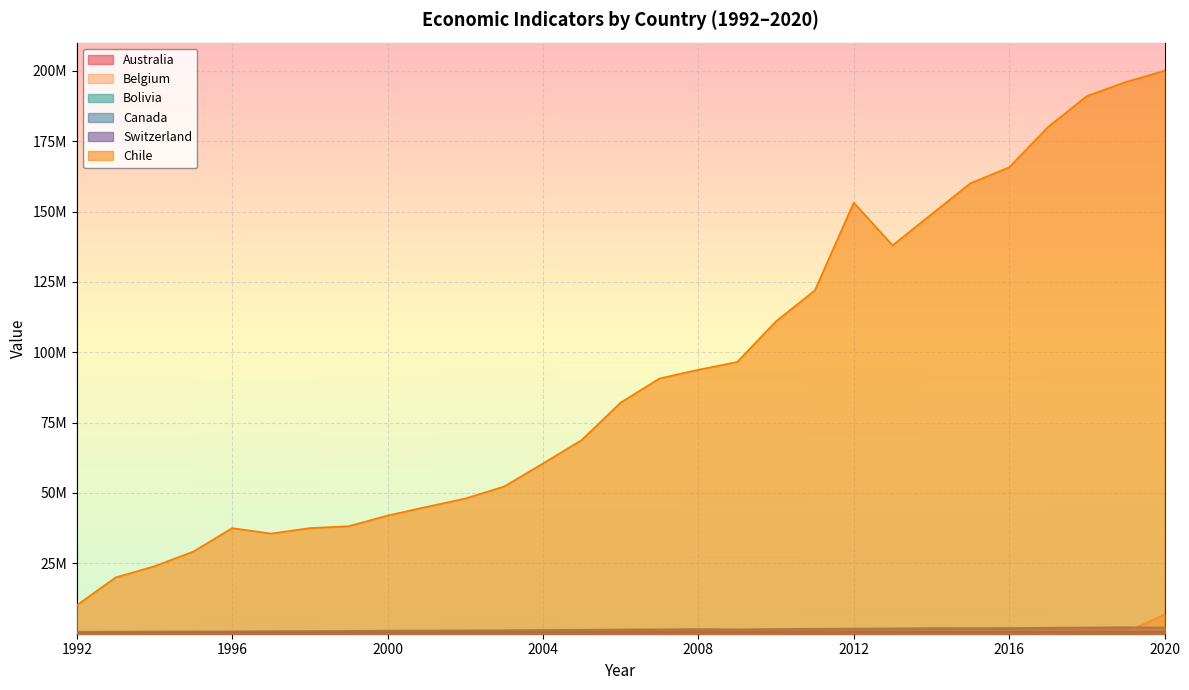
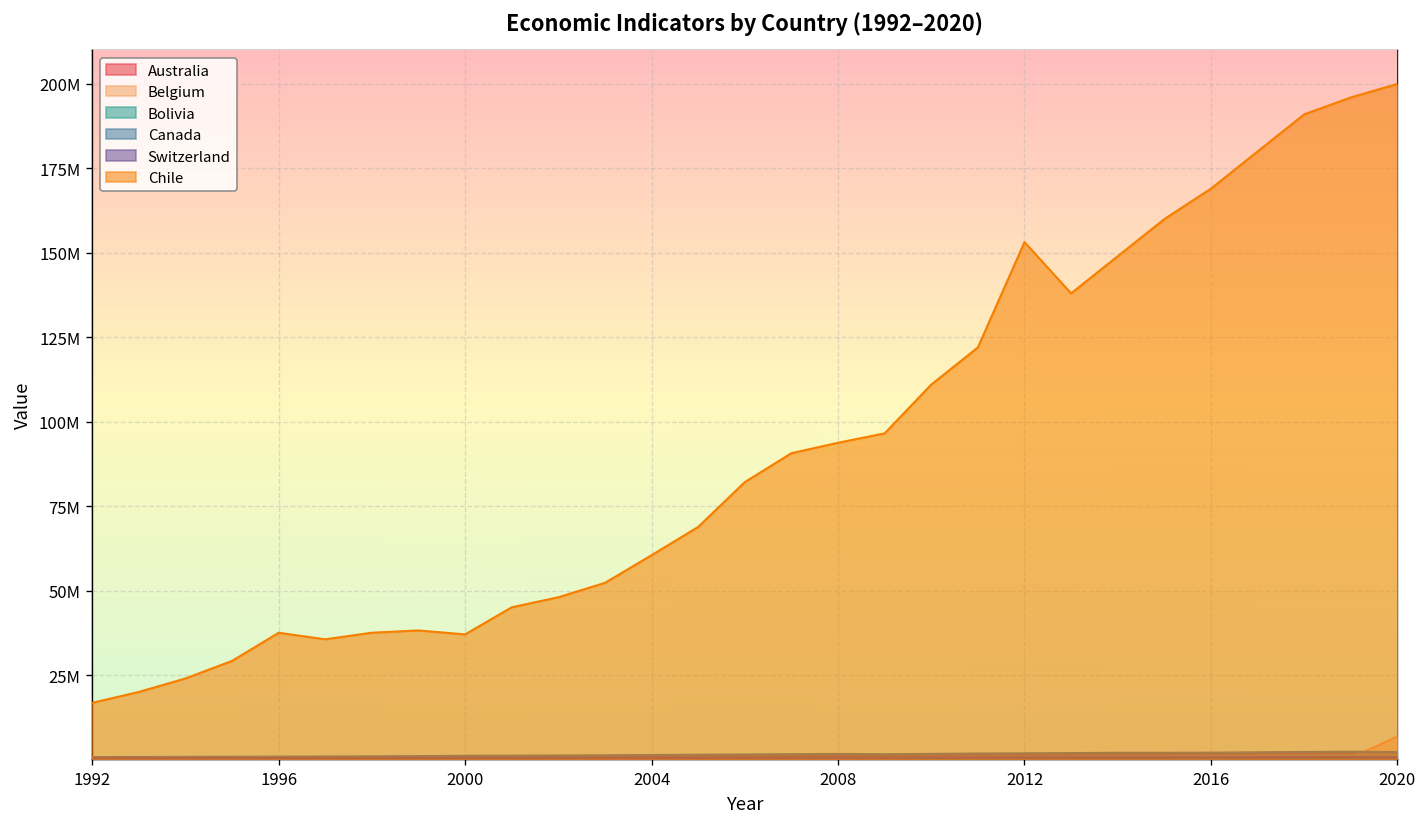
Chile, 1992: 10000000 -> 17000000
Chile, 2000: 42000000 -> 37000000
Chile, 2016: 166000000 -> 169000000
